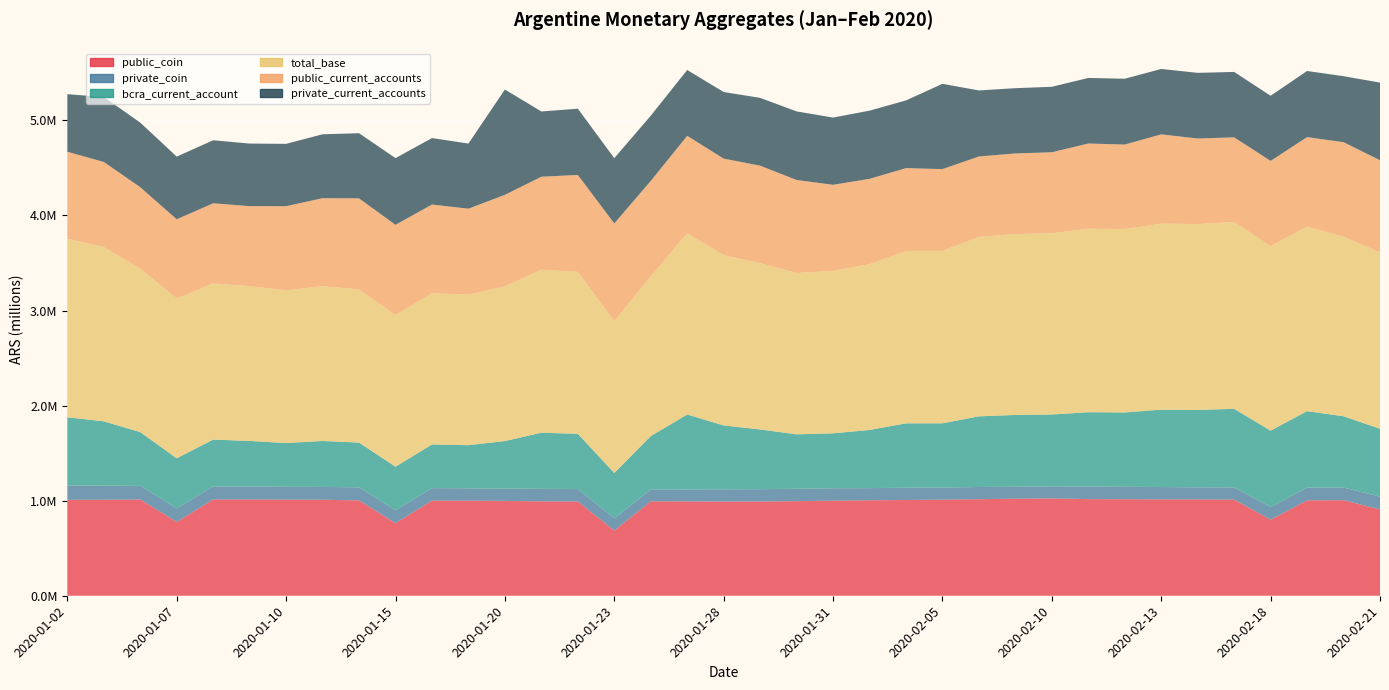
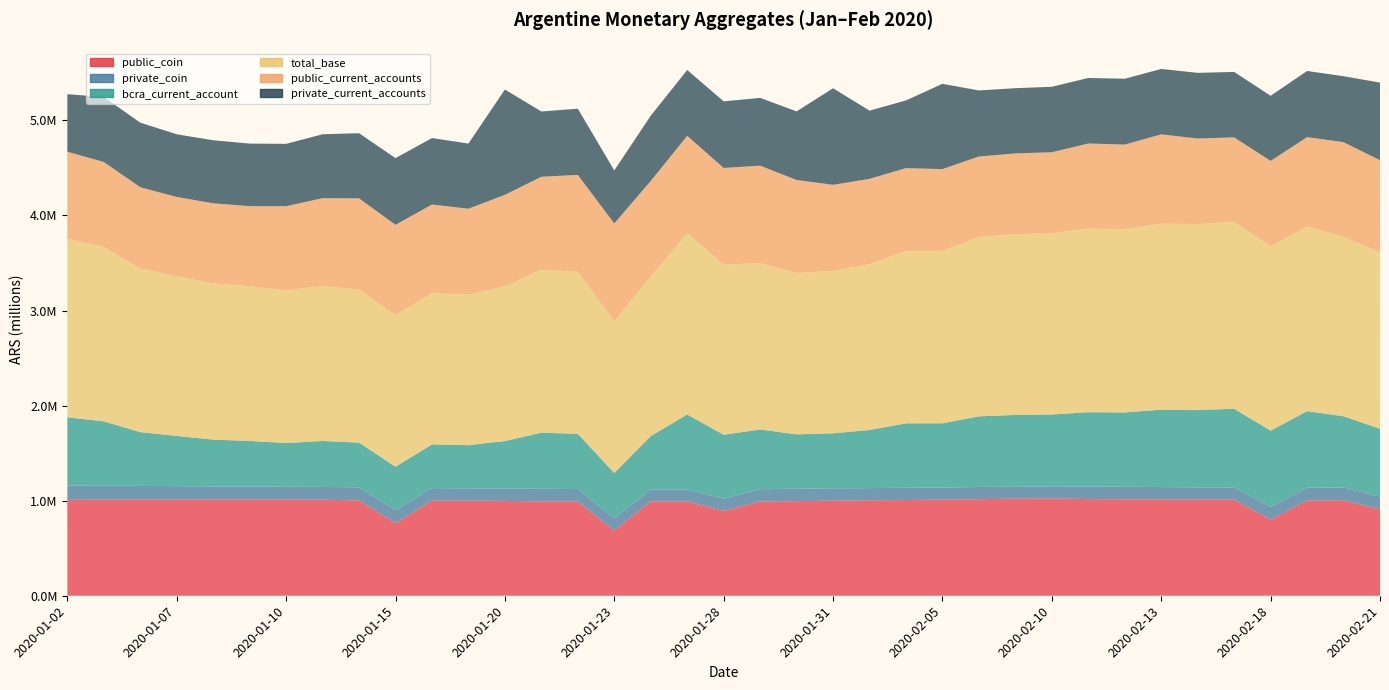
public_coin, 2020-01-07: 800000 -> 1000000
private_current_accounts, 2020-01-23: 700000 -> 600000
public_coin, 2020-01-28: 1000000 -> 900000
private_current_accounts, 2020-01-31: 700000 -> 1000000
